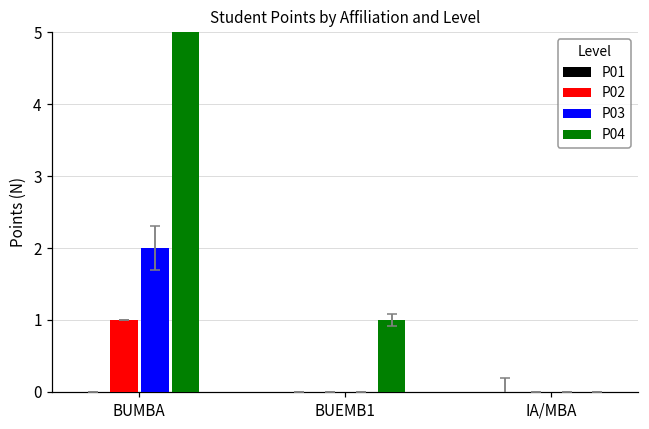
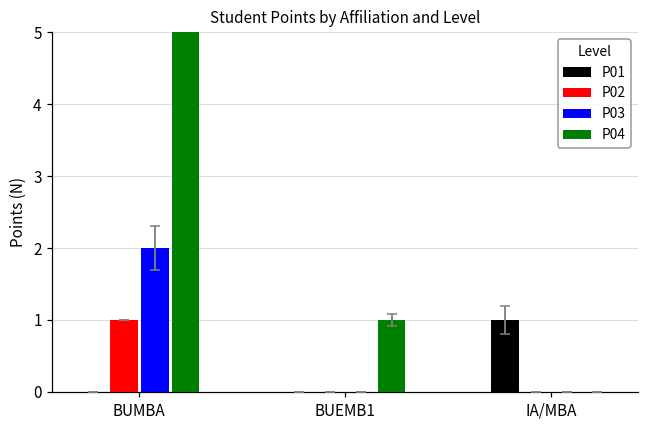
P01, IA/MBA: 0 -> 1
